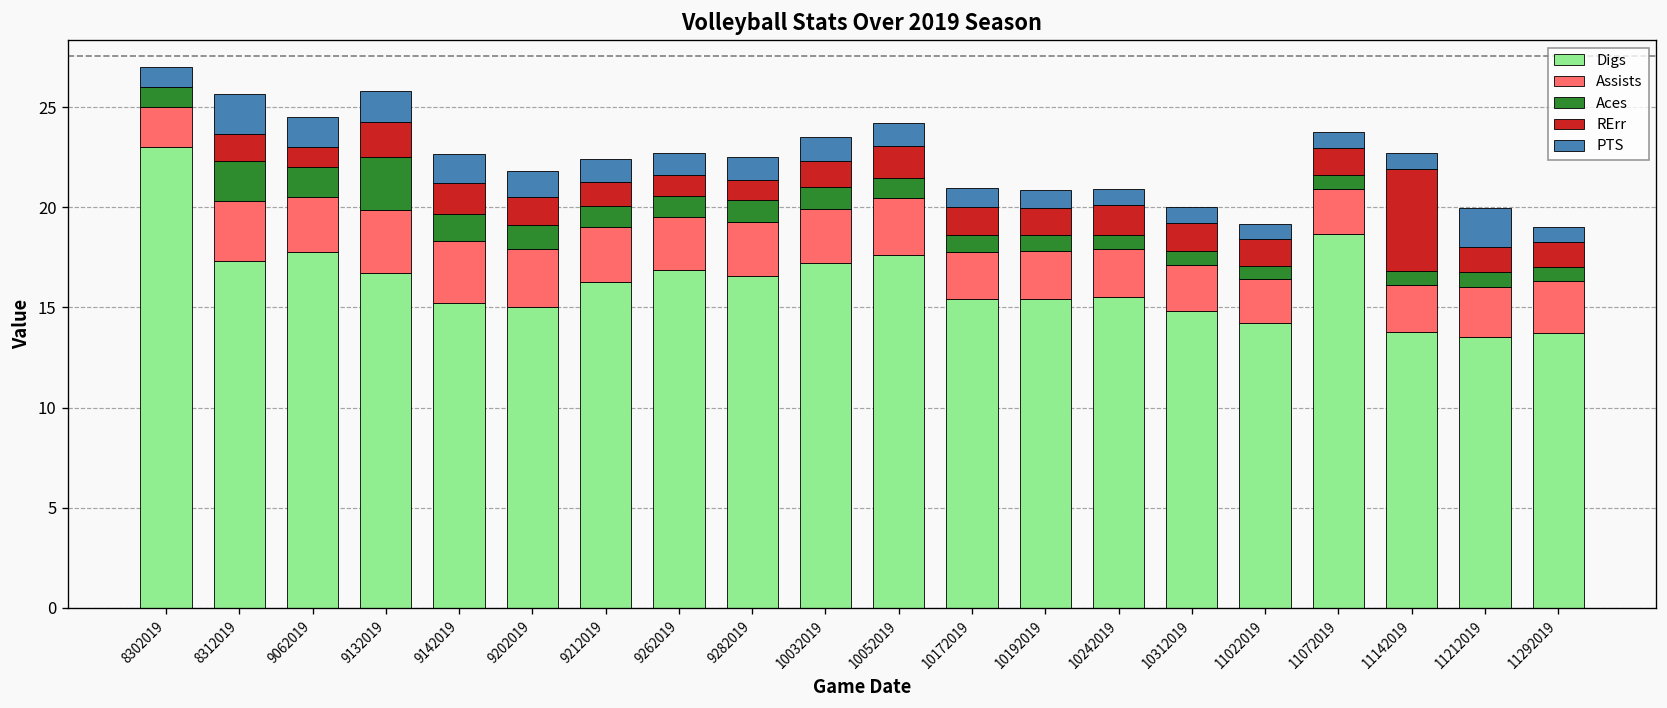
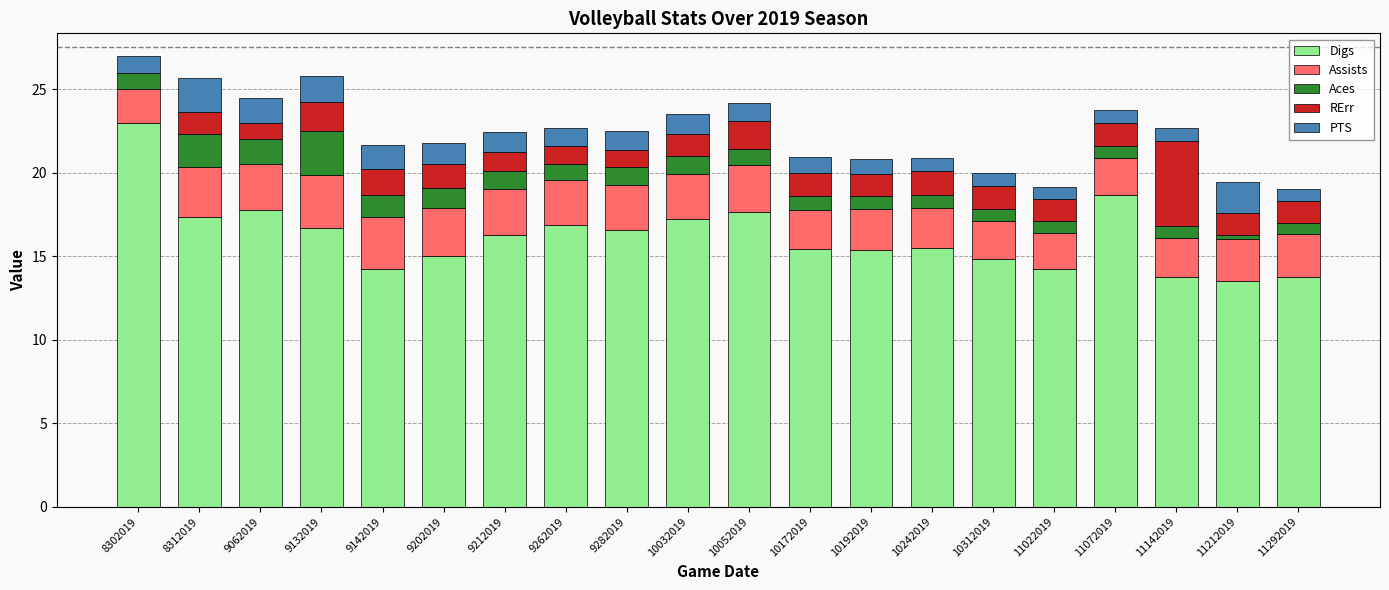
Digs, 9142019: 15.2 -> 14.2
Aces, 11212019: 0.7 -> 0.2
